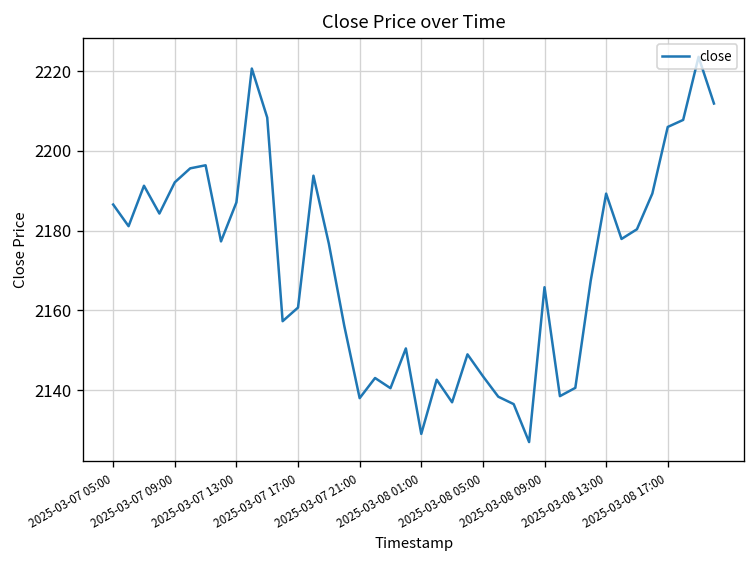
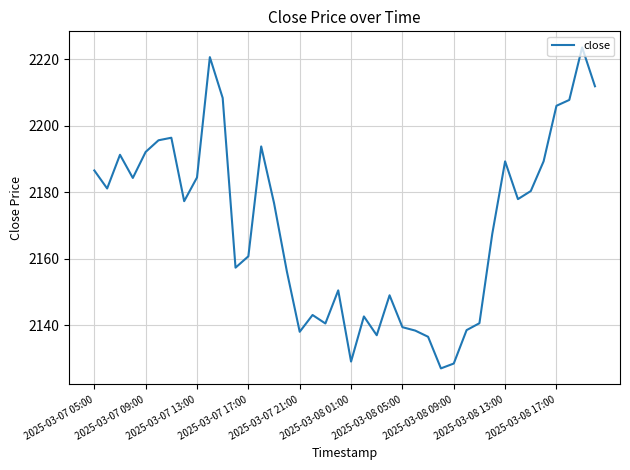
2025-03-07 13:00: 2187 -> 2184
2025-03-08 05:00: 2144 -> 2139
2025-03-08 09:00: 2166 -> 2128
